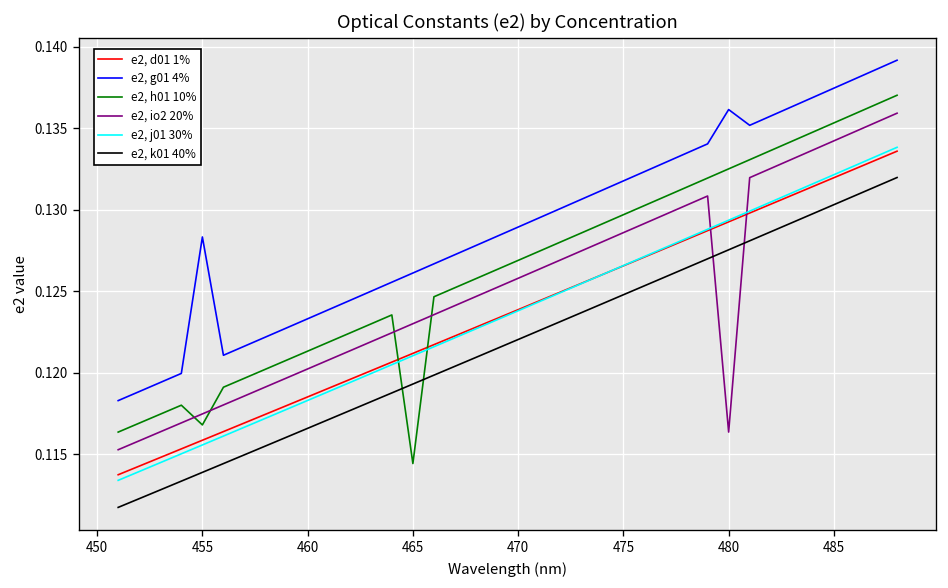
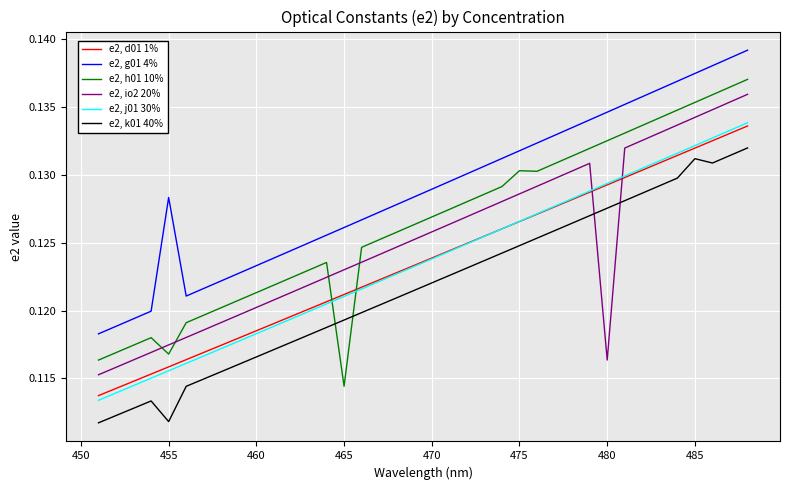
e2, k01 40%, 455: 0.1139 -> 0.1118
e2, h01 10%, 475: 0.1297 -> 0.1303
e2, g01 4%, 480: 0.1362 -> 0.1346
e2, k01 40%, 485: 0.1303 -> 0.1312
